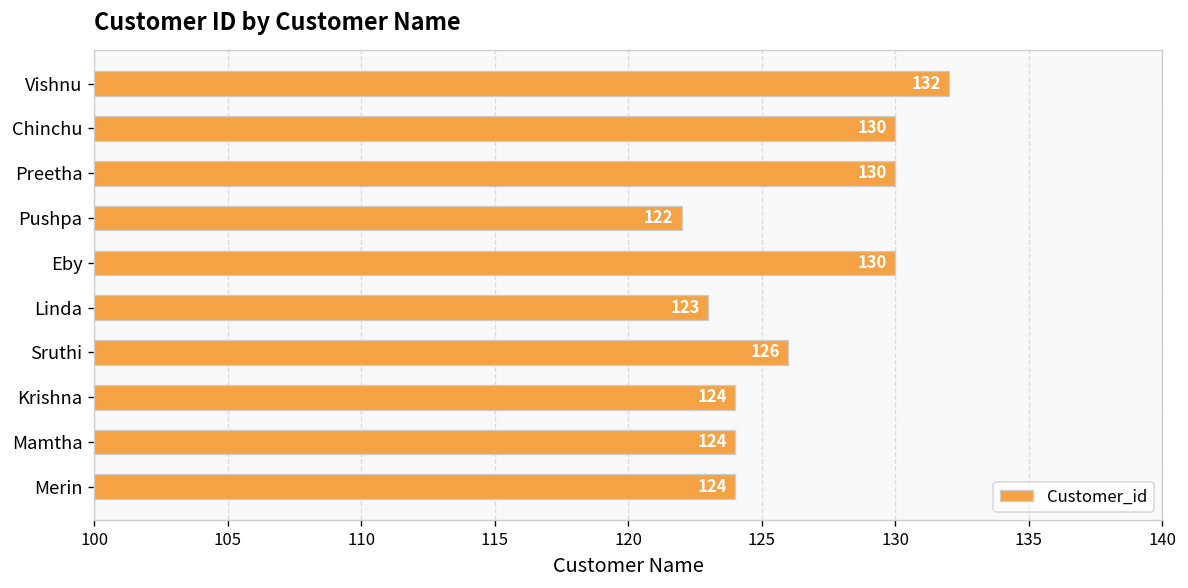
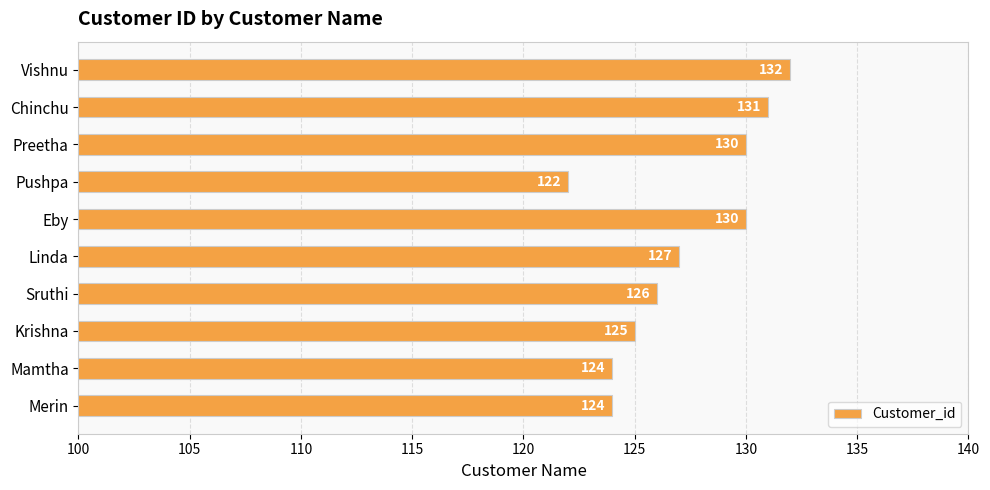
Chinchu: 130 -> 131
Linda: 123 -> 127
Krishna: 124 -> 125
